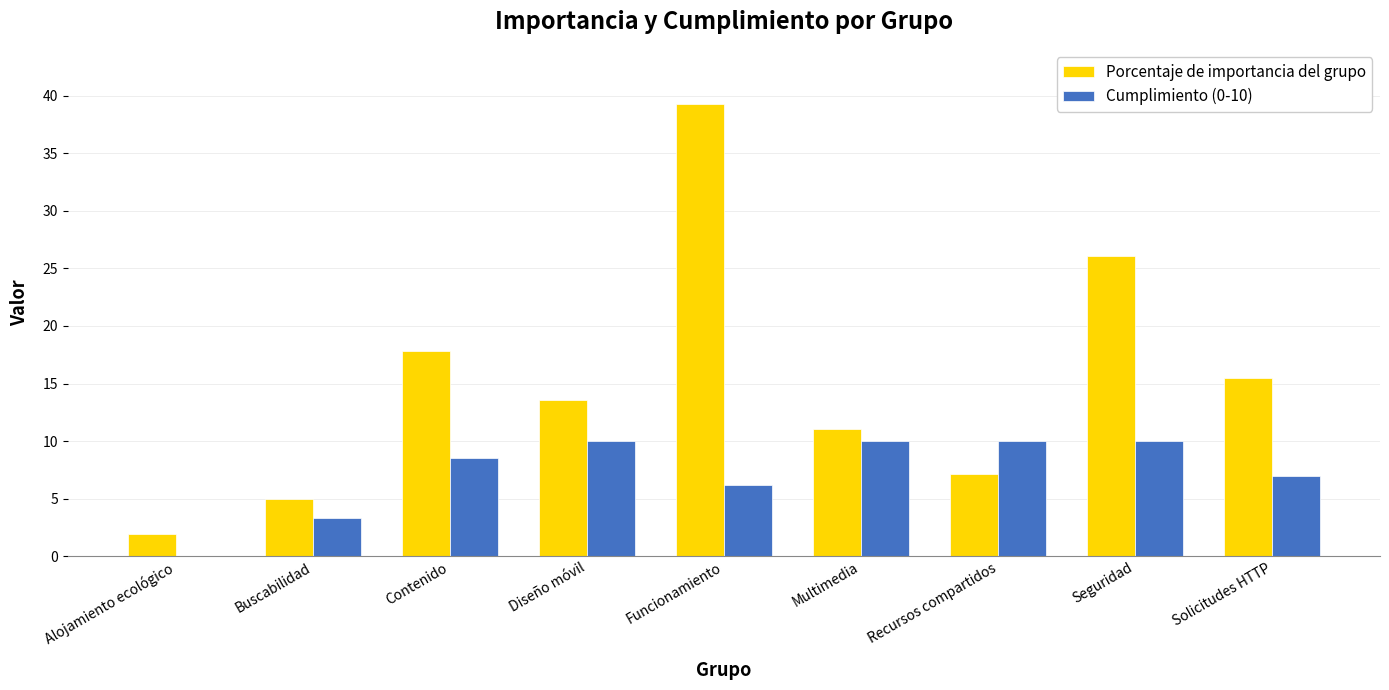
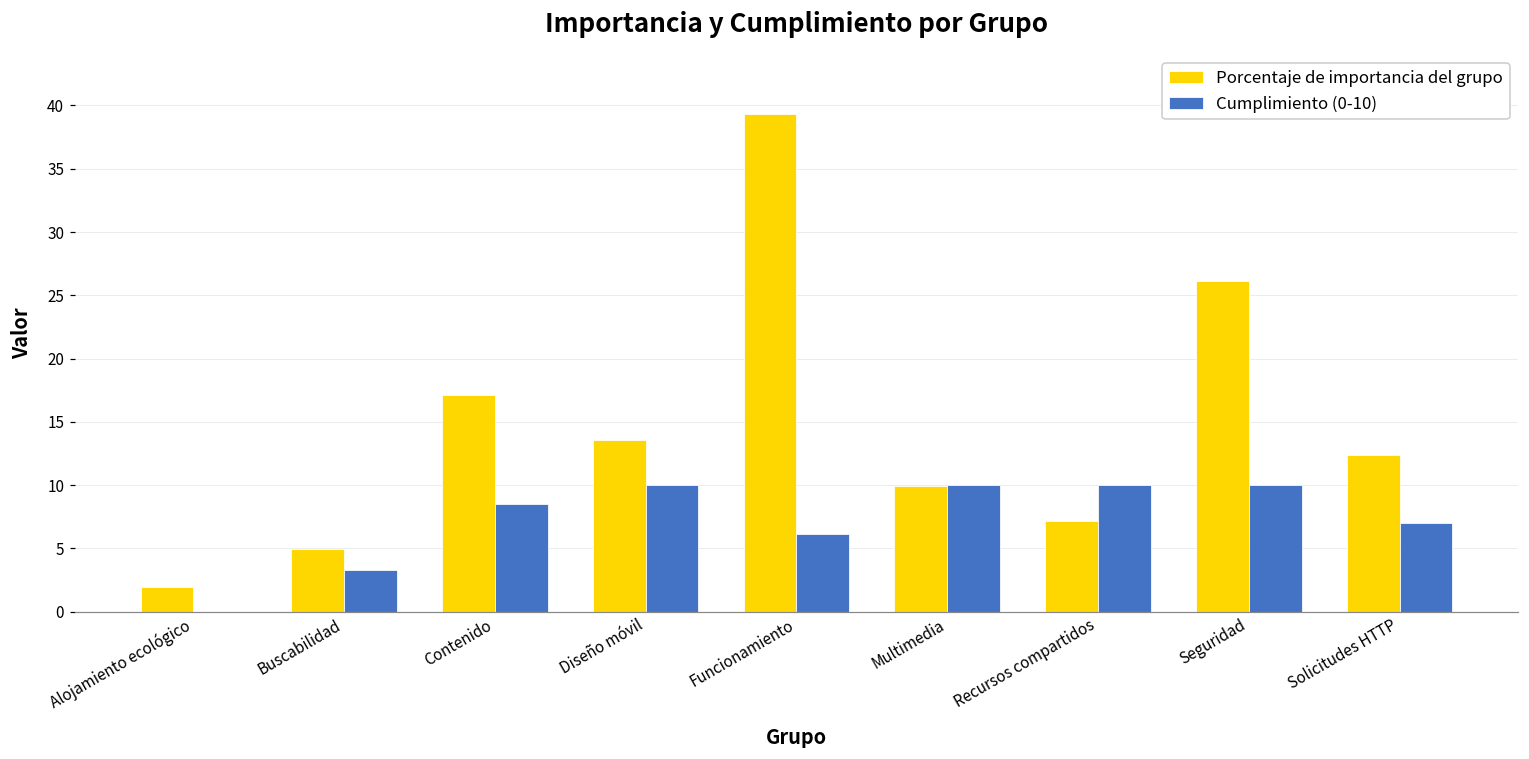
Porcentaje de importancia del grupo, Contenido: 17.9 -> 17.1
Porcentaje de importancia del grupo, Multimedia: 11.0 -> 9.9
Porcentaje de importancia del grupo, Solicitudes HTTP: 15.5 -> 12.4
